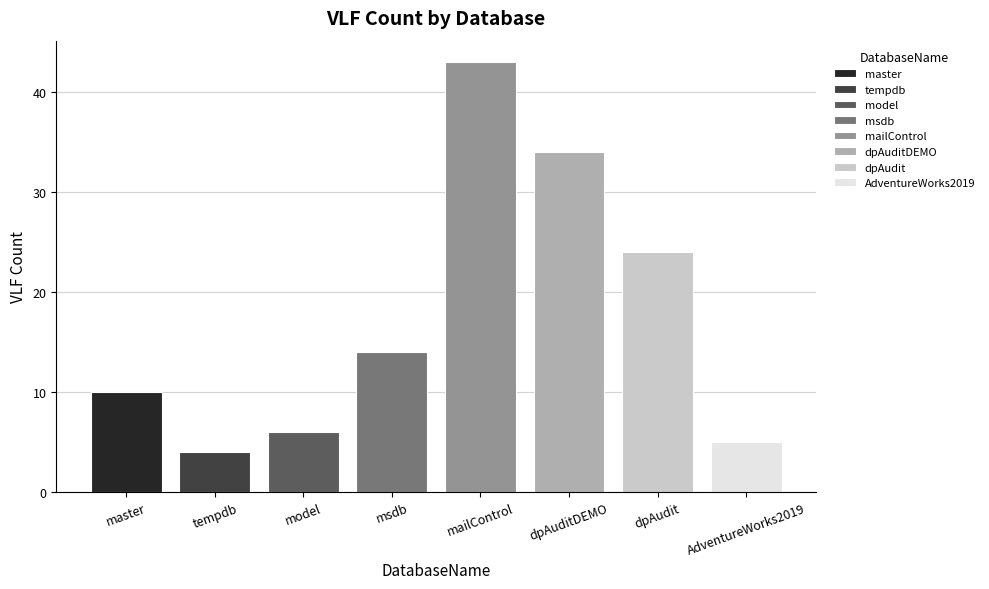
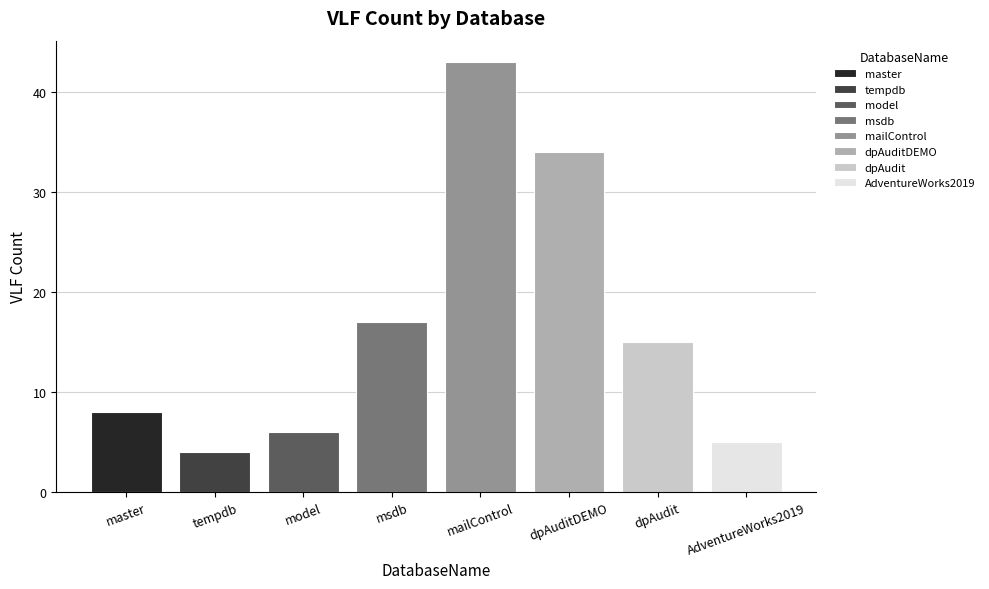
master: 10 -> 8
msdb: 14 -> 17
dpAudit: 24 -> 15
